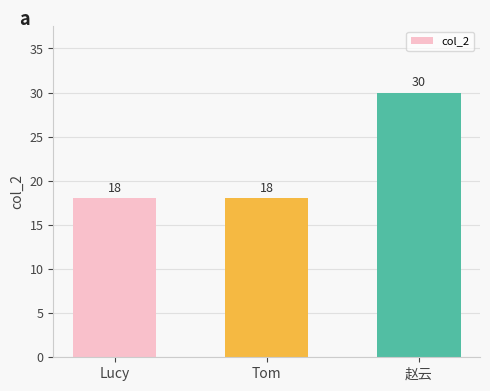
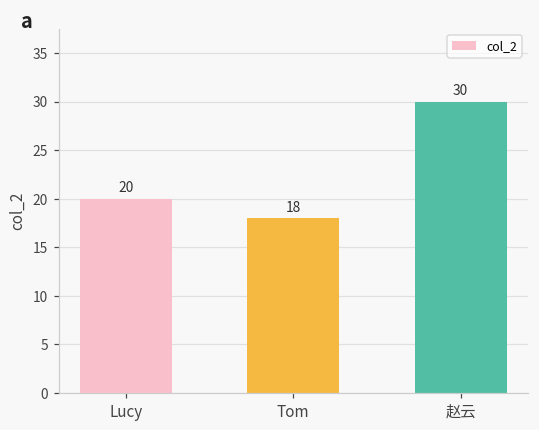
Lucy: 18 -> 20
